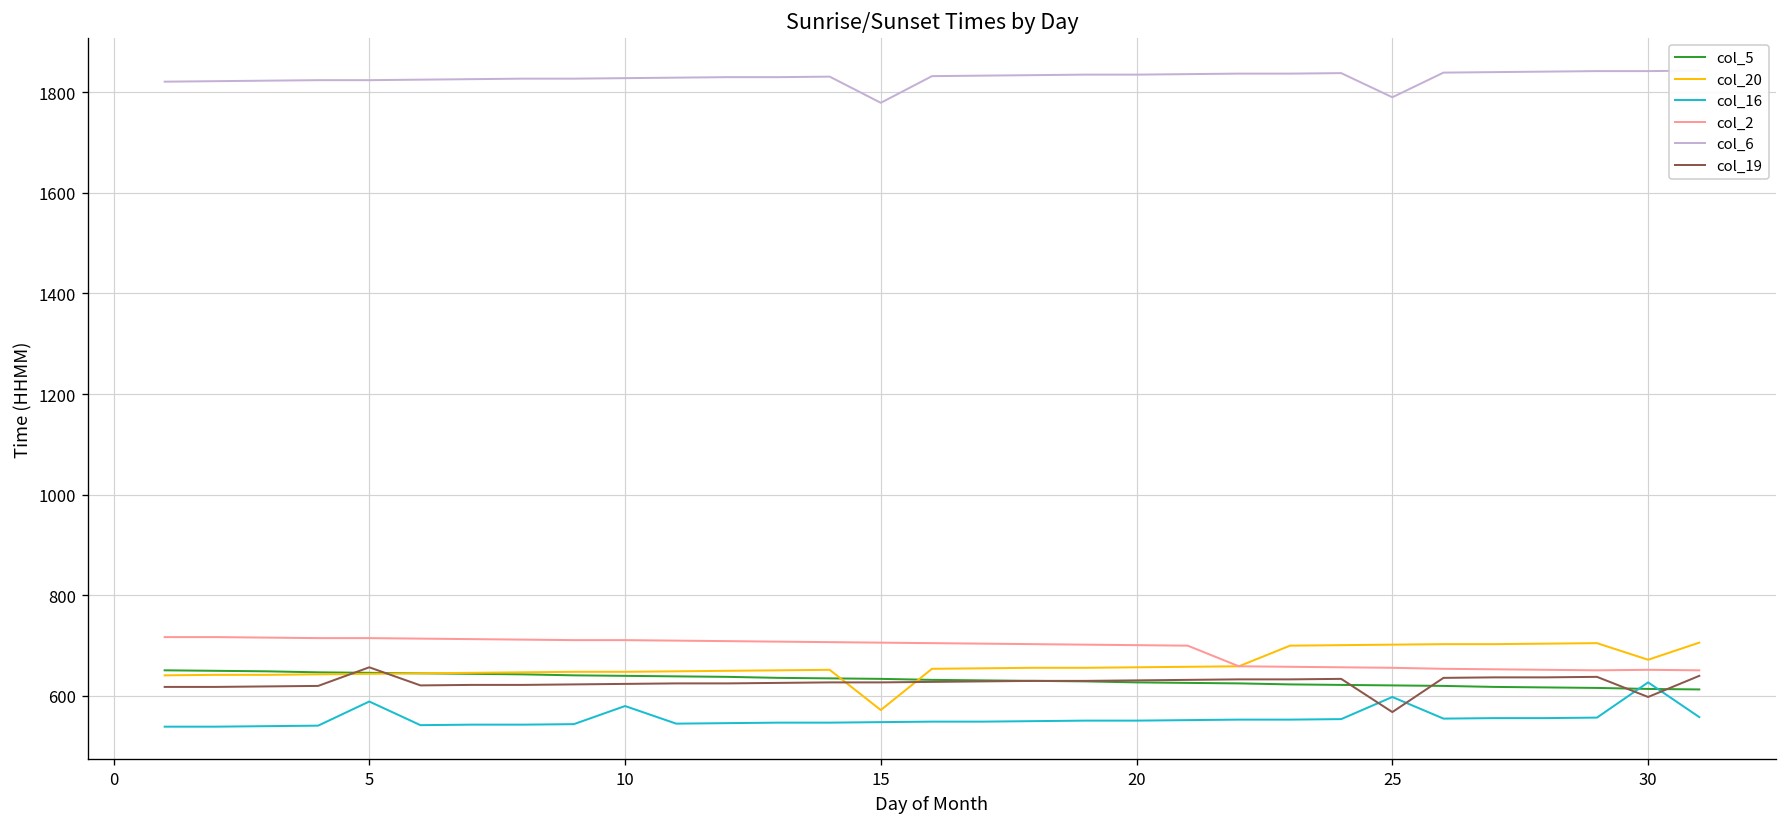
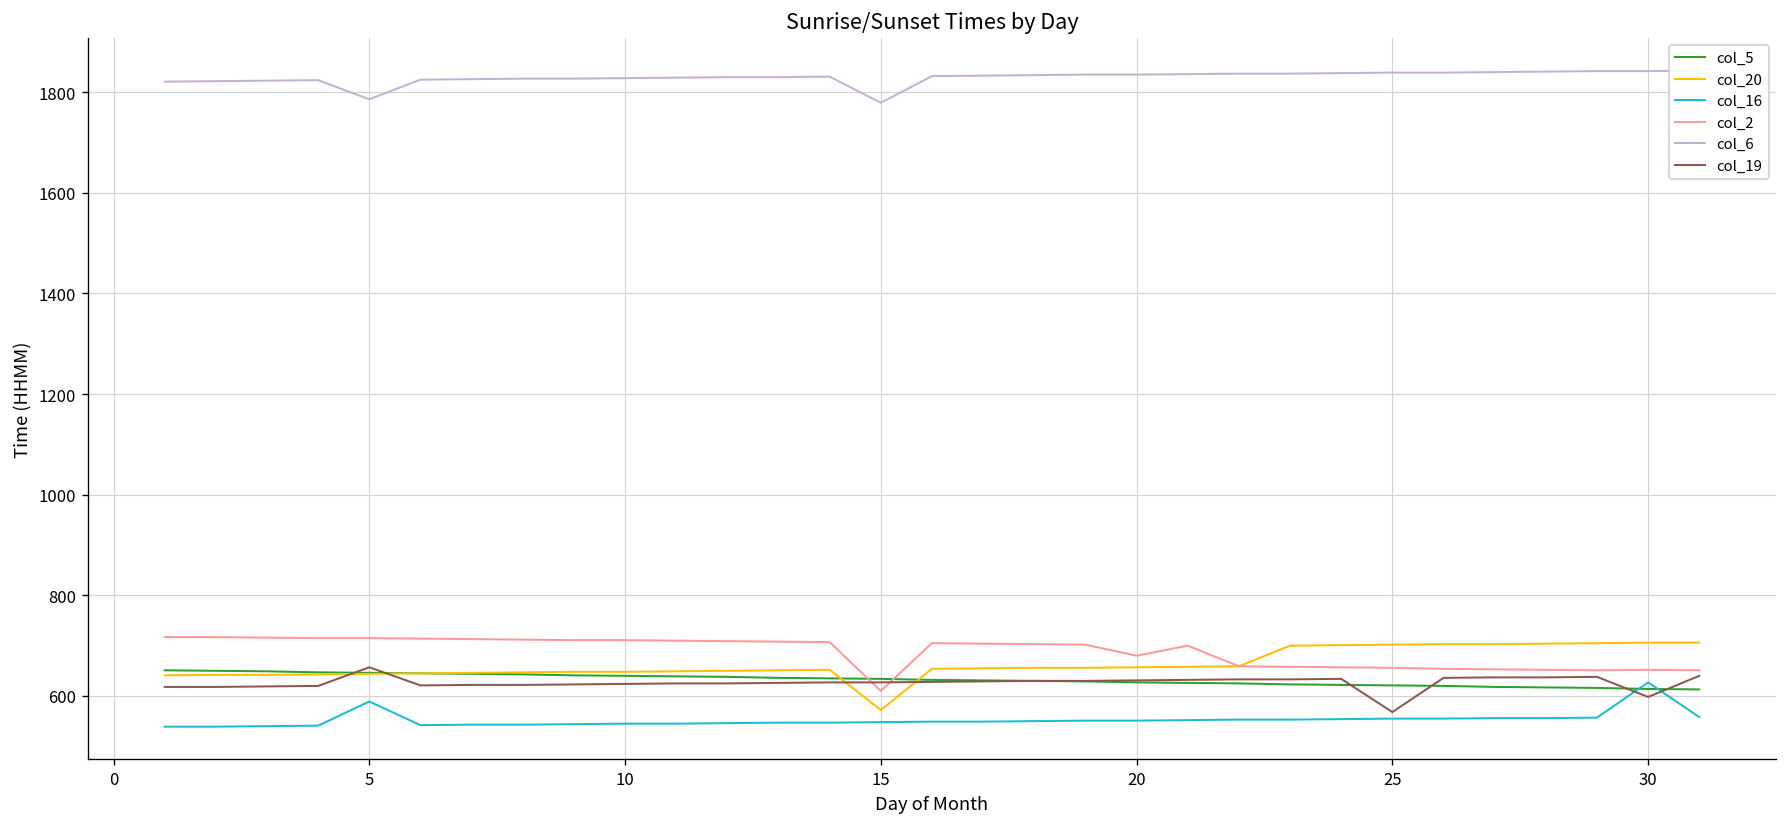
col_6, 5: 1820 -> 1790
col_16, 10: 580 -> 550
col_2, 15: 710 -> 610
col_2, 20: 700 -> 680
col_16, 25: 600 -> 560
col_6, 25: 1790 -> 1840
col_20, 30: 670 -> 710
